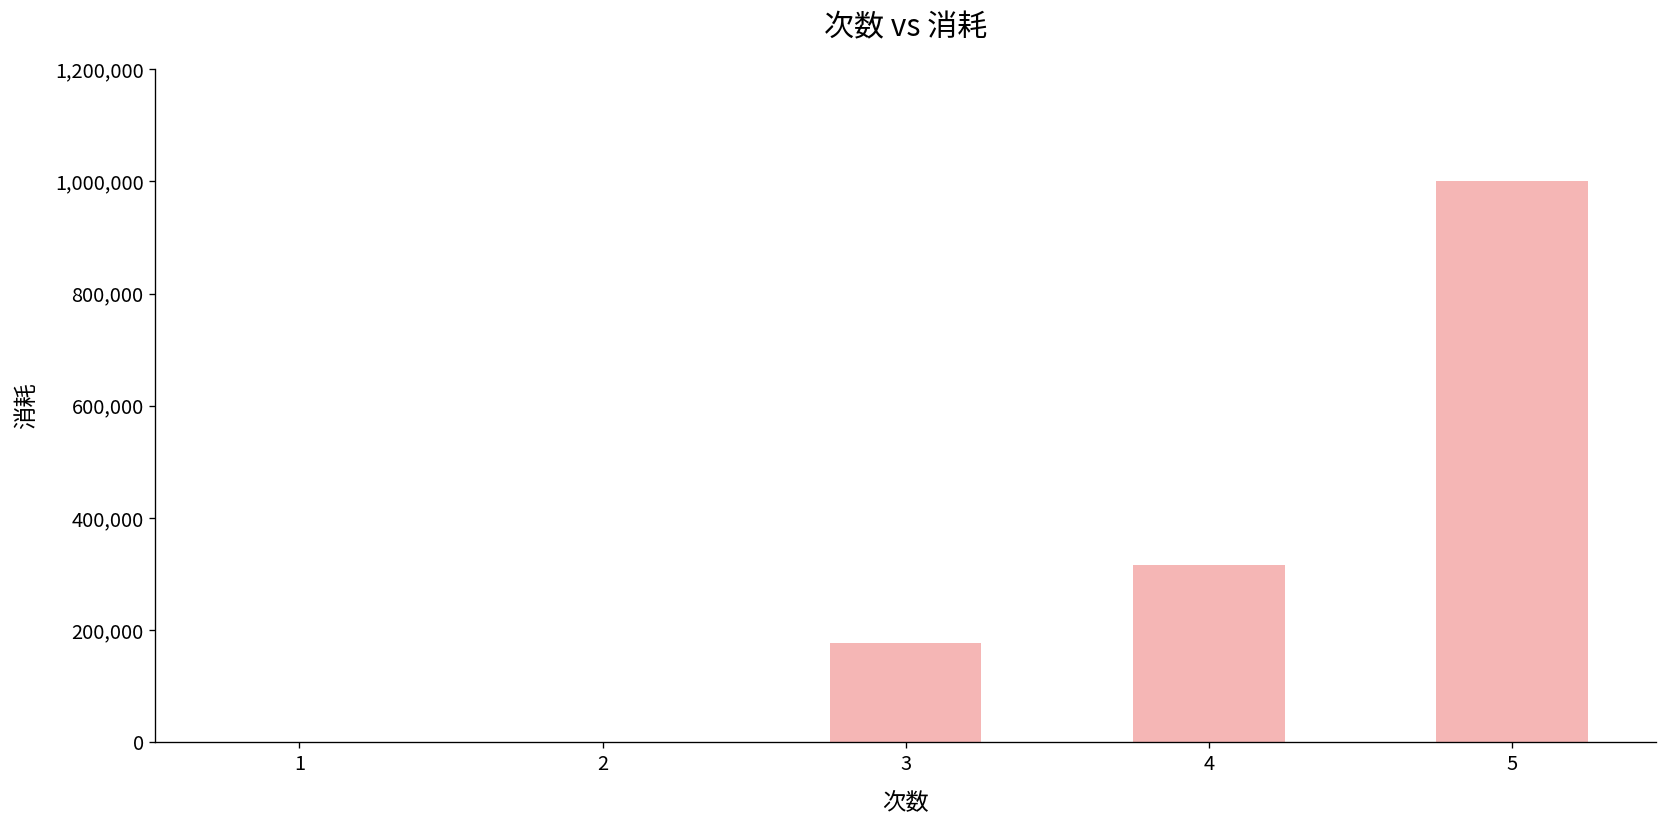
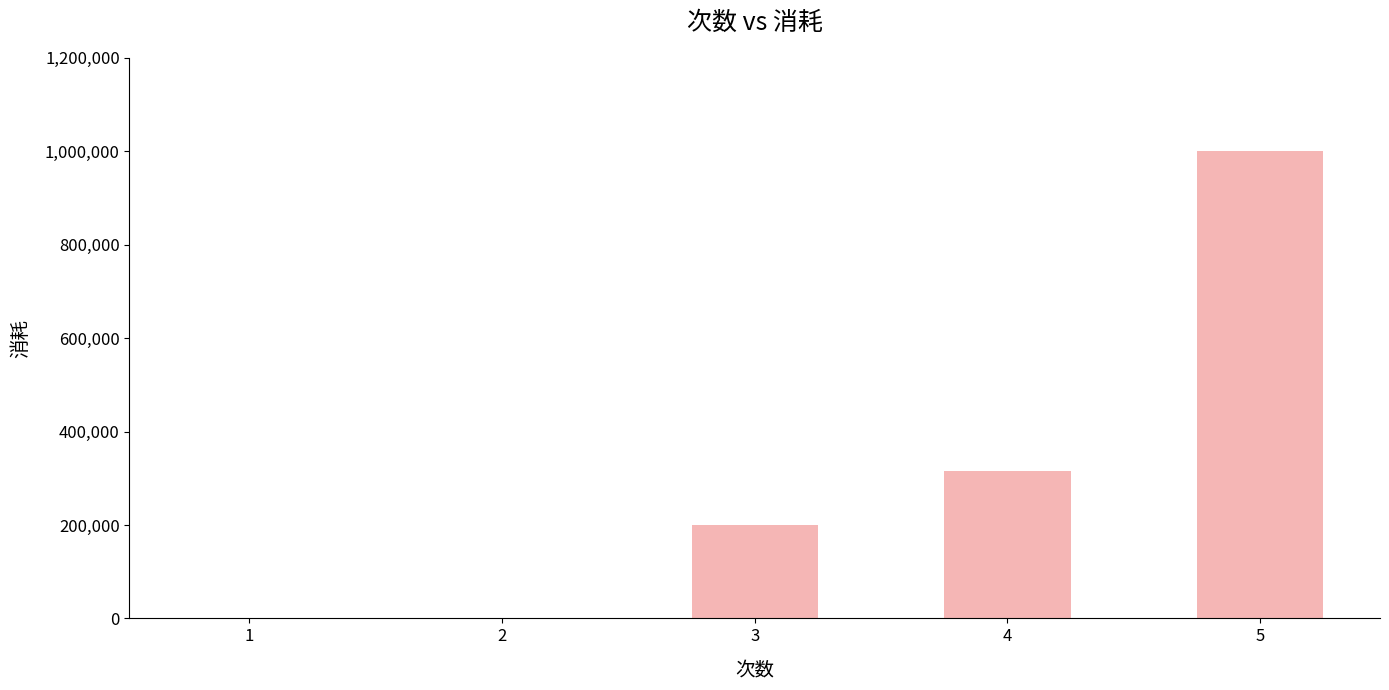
3: 180,000 -> 200,000
